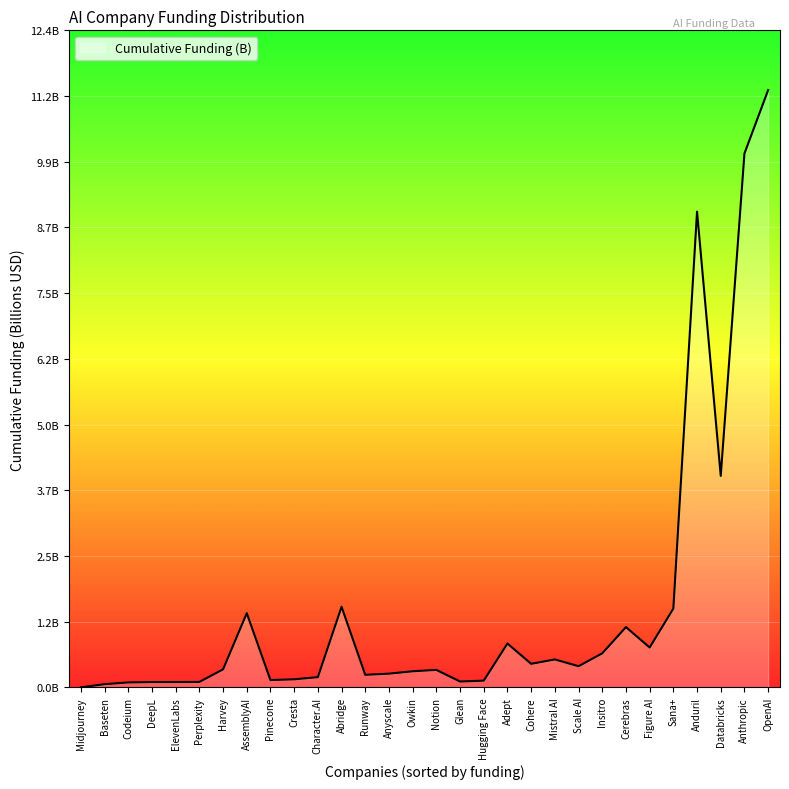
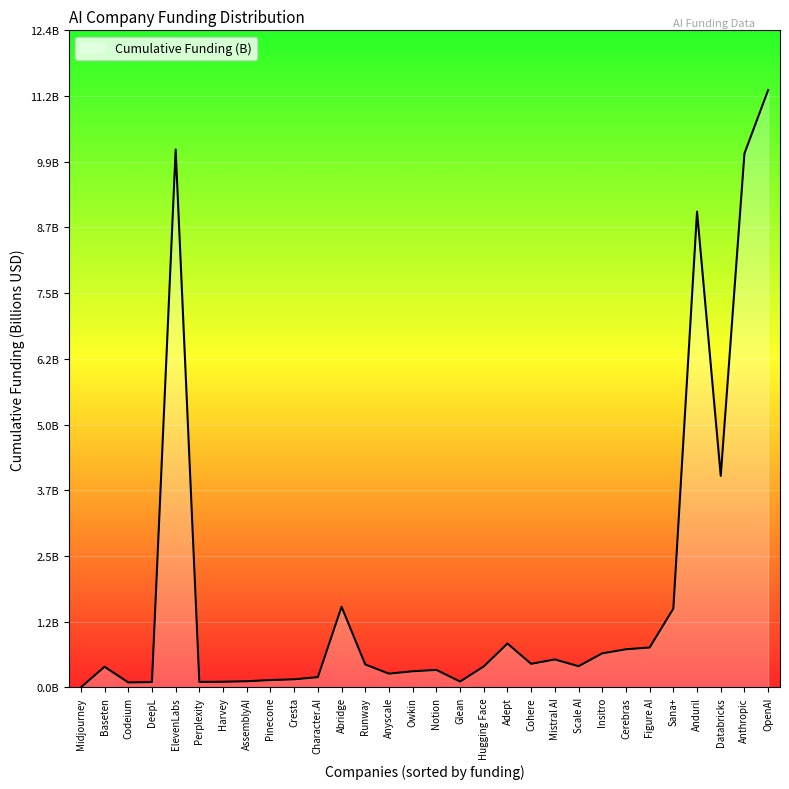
Baseten: 100000000 -> 400000000
ElevenLabs: 100000000 -> 10200000000
Harvey: 300000000 -> 100000000
AssemblyAI: 1400000000 -> 100000000
Runway: 200000000 -> 400000000
Hugging Face: 100000000 -> 400000000
Cerebras: 1100000000 -> 700000000
